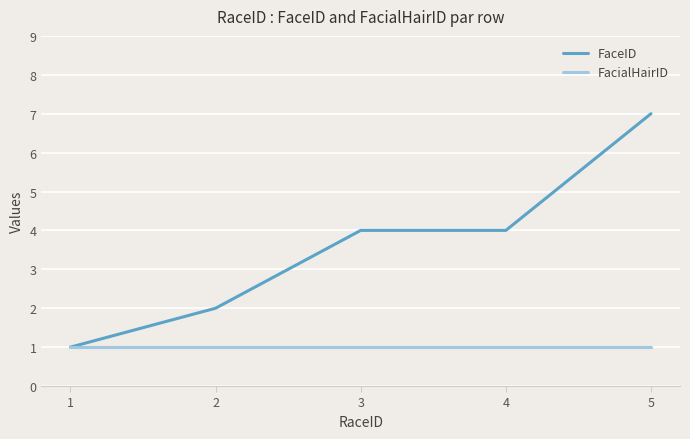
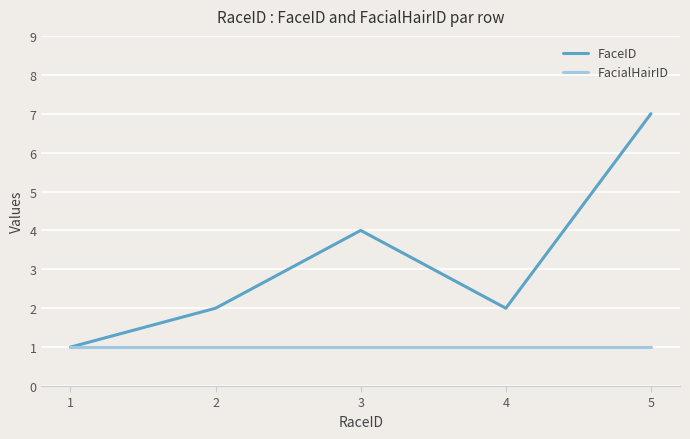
FaceID, 4: 4 -> 2
